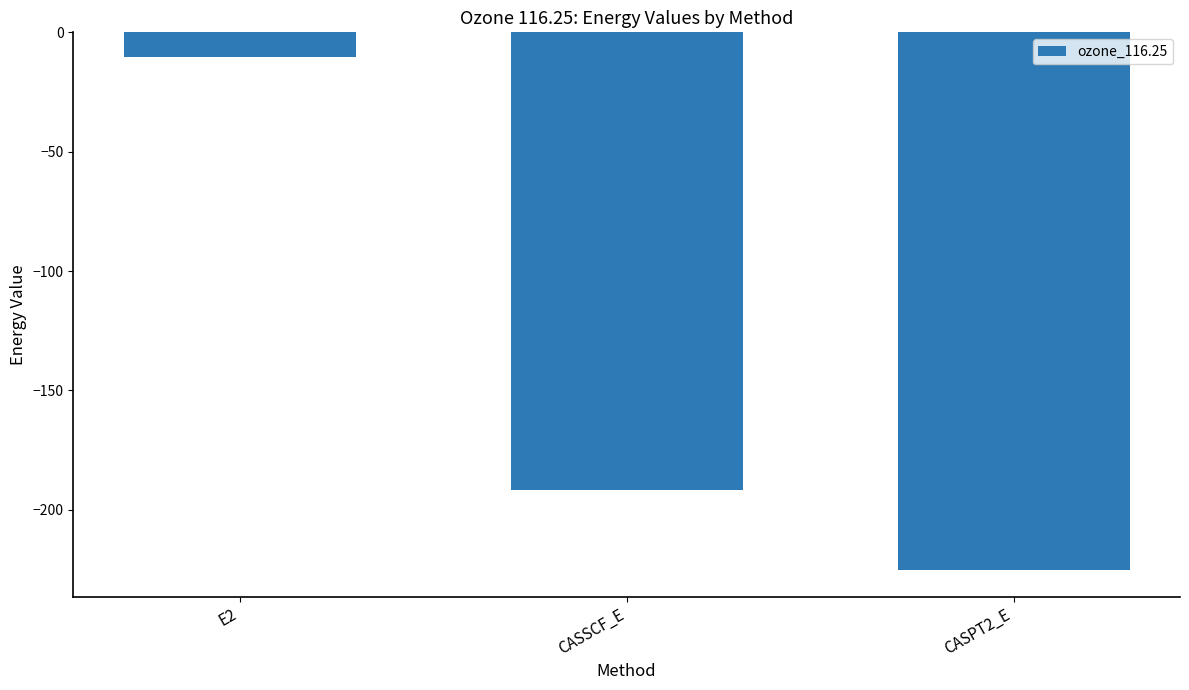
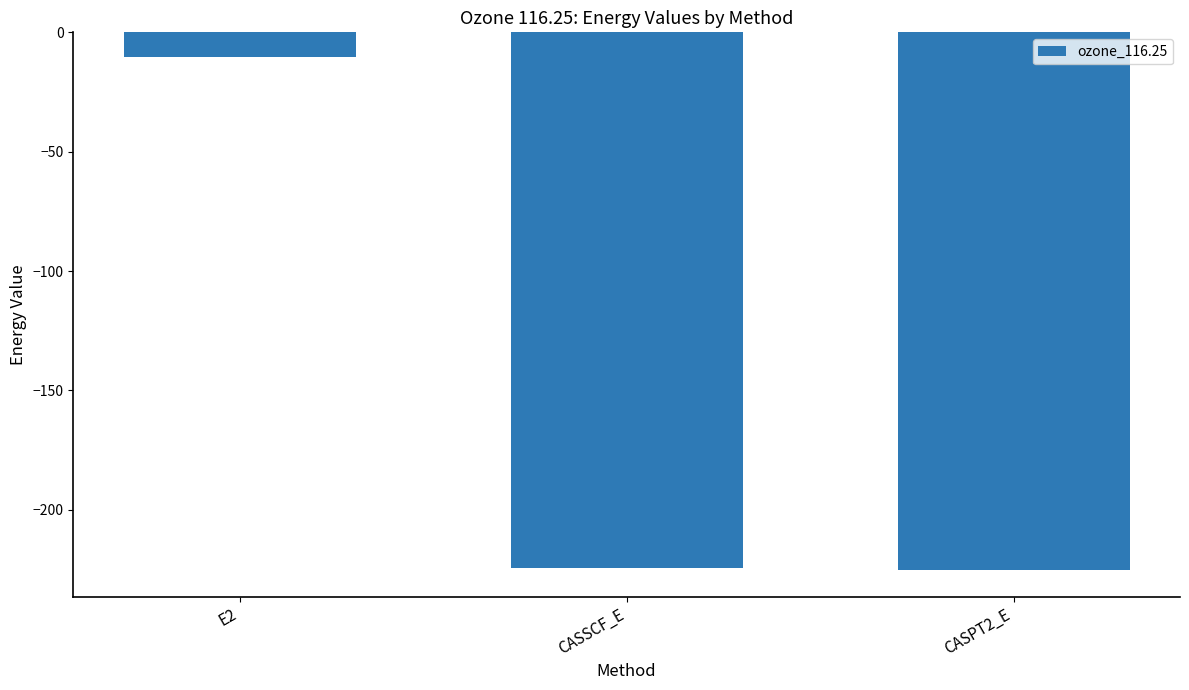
CASSCF_E: -192 -> -225
